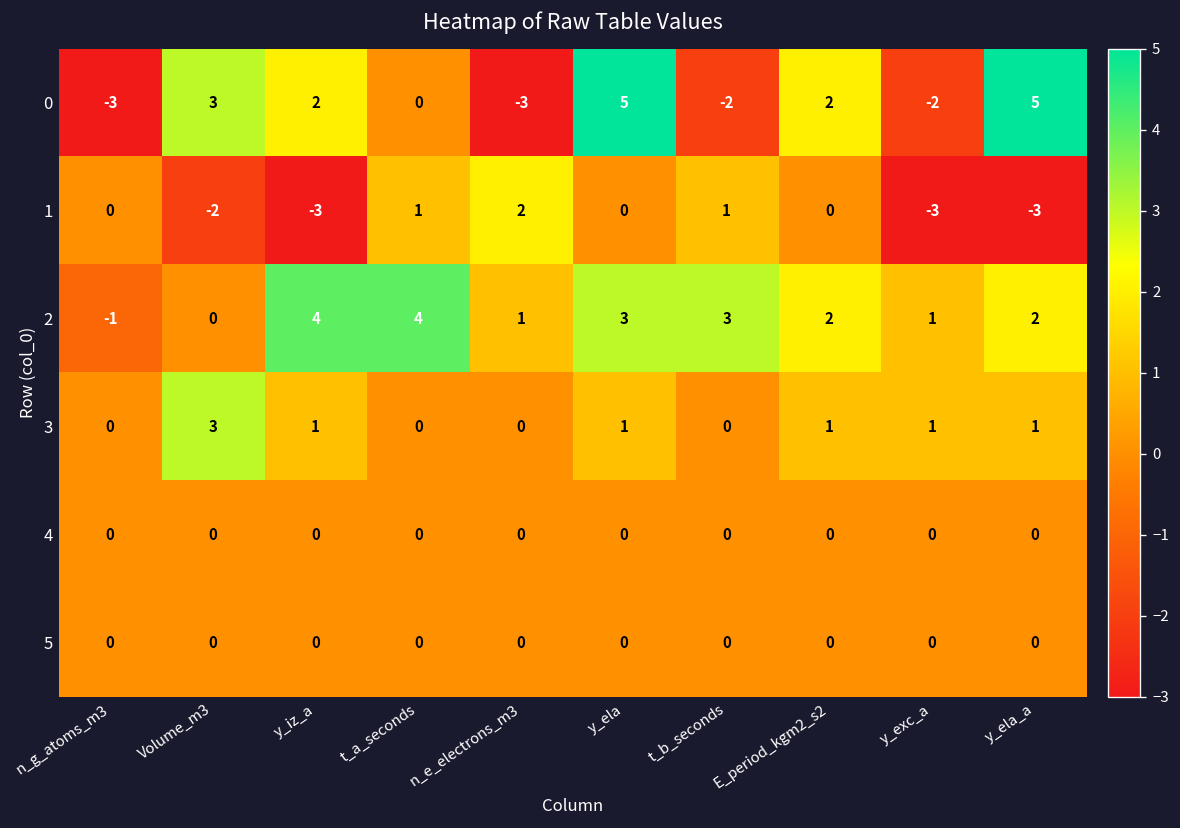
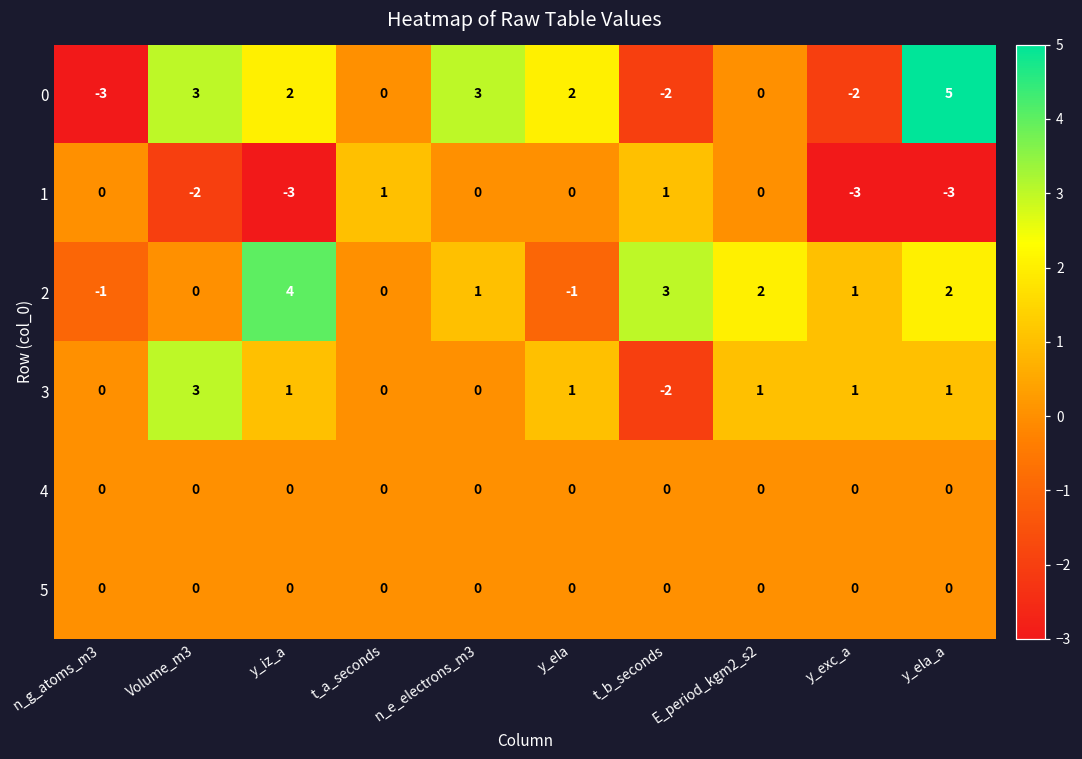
0, n_e_electrons_m3: -3 -> 3
0, y_ela: 5 -> 2
0, E_period_kgm2_s2: 2 -> 0
1, n_e_electrons_m3: 2 -> 0
2, t_a_seconds: 4 -> 0
2, y_ela: 3 -> -1
3, t_b_seconds: 0 -> -2
